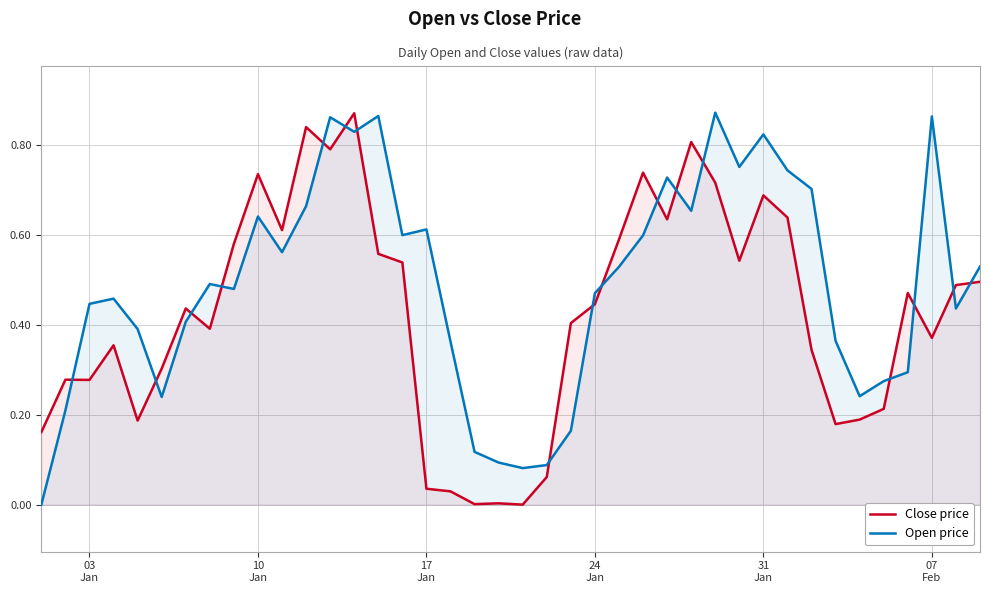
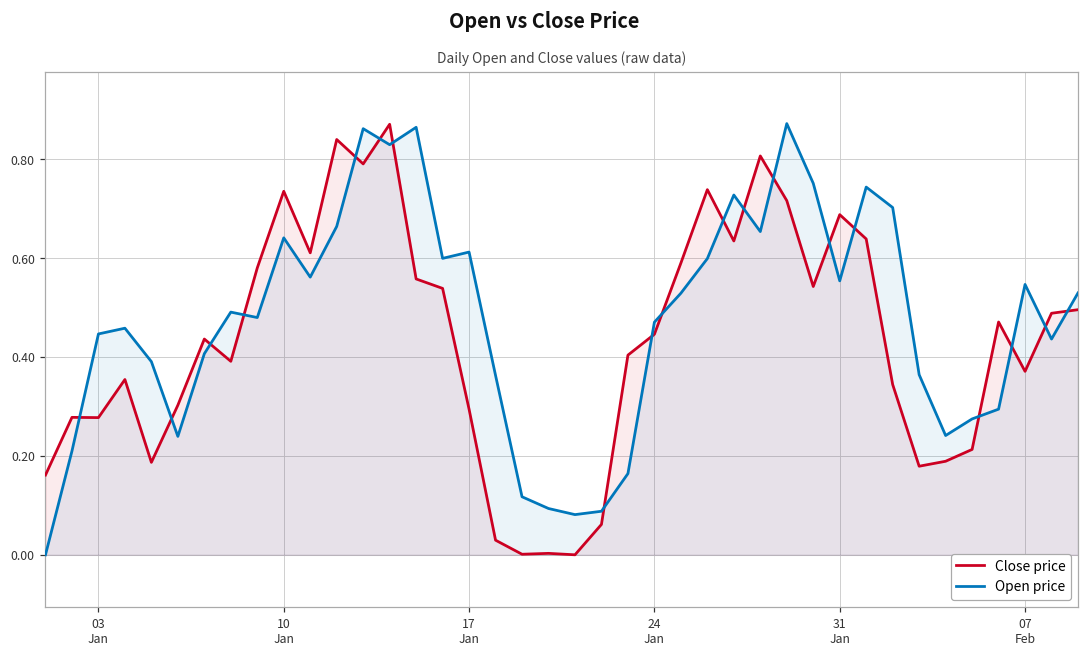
Close price, 17 Jan: 0.04 -> 0.29
Open price, 31 Jan: 0.82 -> 0.55
Open price, 07 Feb: 0.86 -> 0.55
